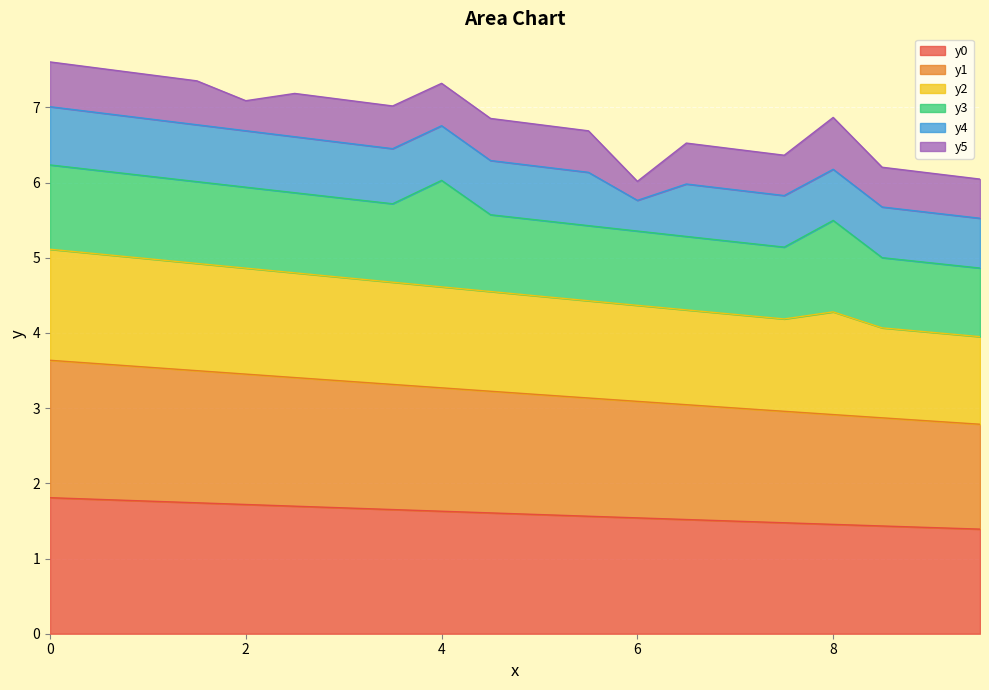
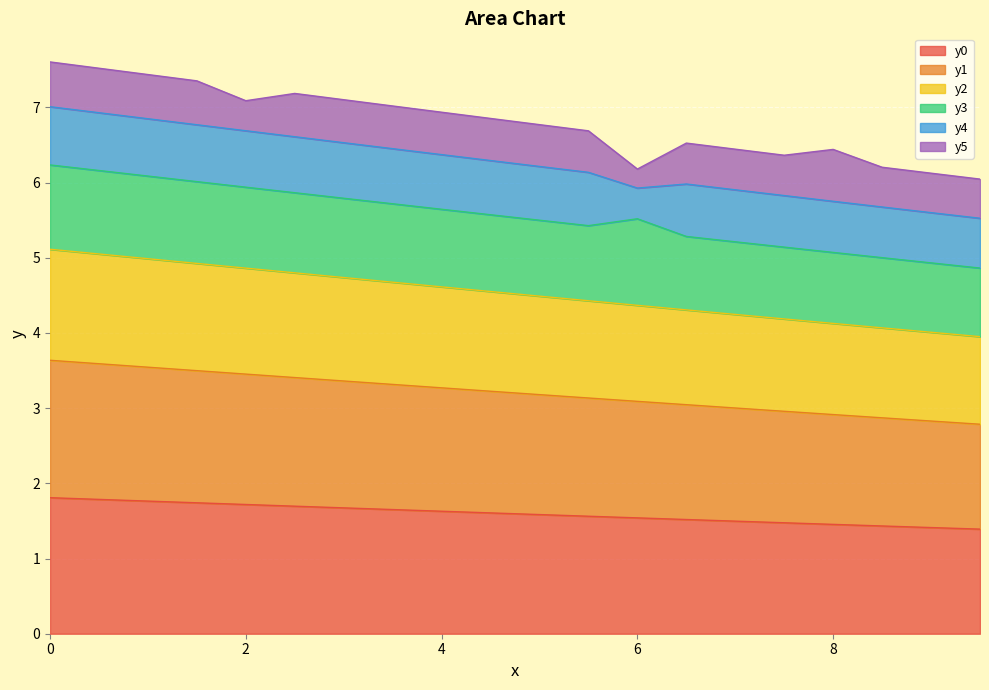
y3, 4: 1.4 -> 1.0
y3, 6: 1.0 -> 1.2
y2, 8: 1.4 -> 1.2
y3, 8: 1.2 -> 0.9
